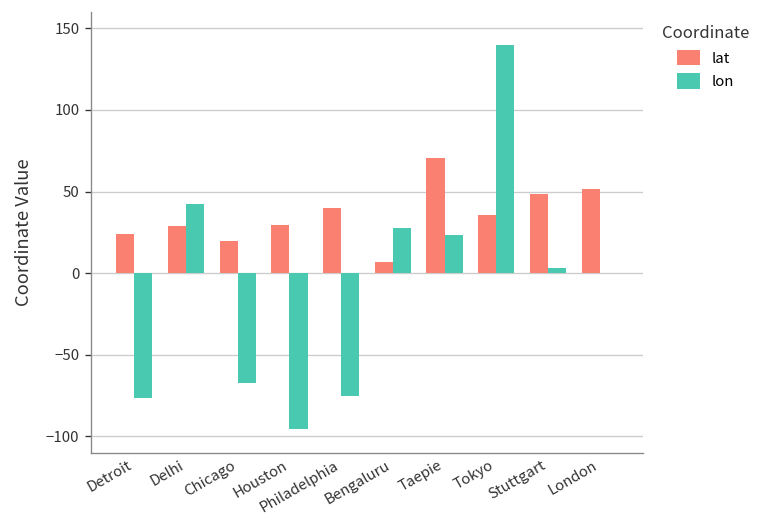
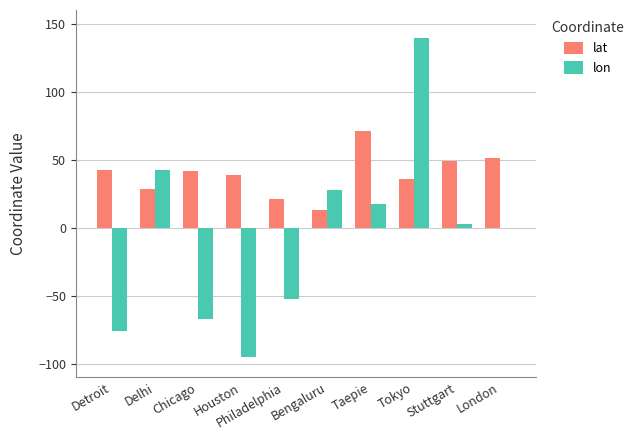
lat, Detroit: 24 -> 42
lat, Chicago: 20 -> 42
lat, Houston: 30 -> 39
lat, Philadelphia: 40 -> 21
lon, Philadelphia: -75 -> -53
lat, Bengaluru: 7 -> 13
lon, Taepie: 24 -> 17
